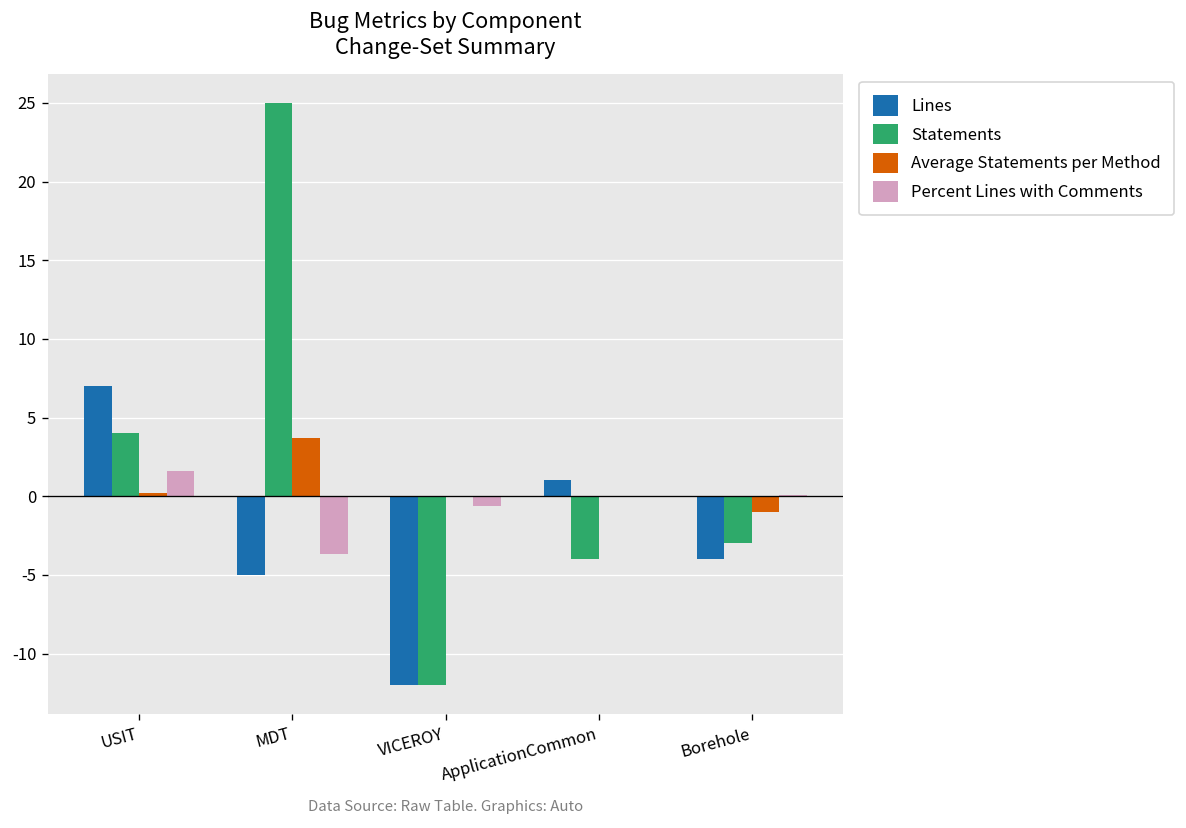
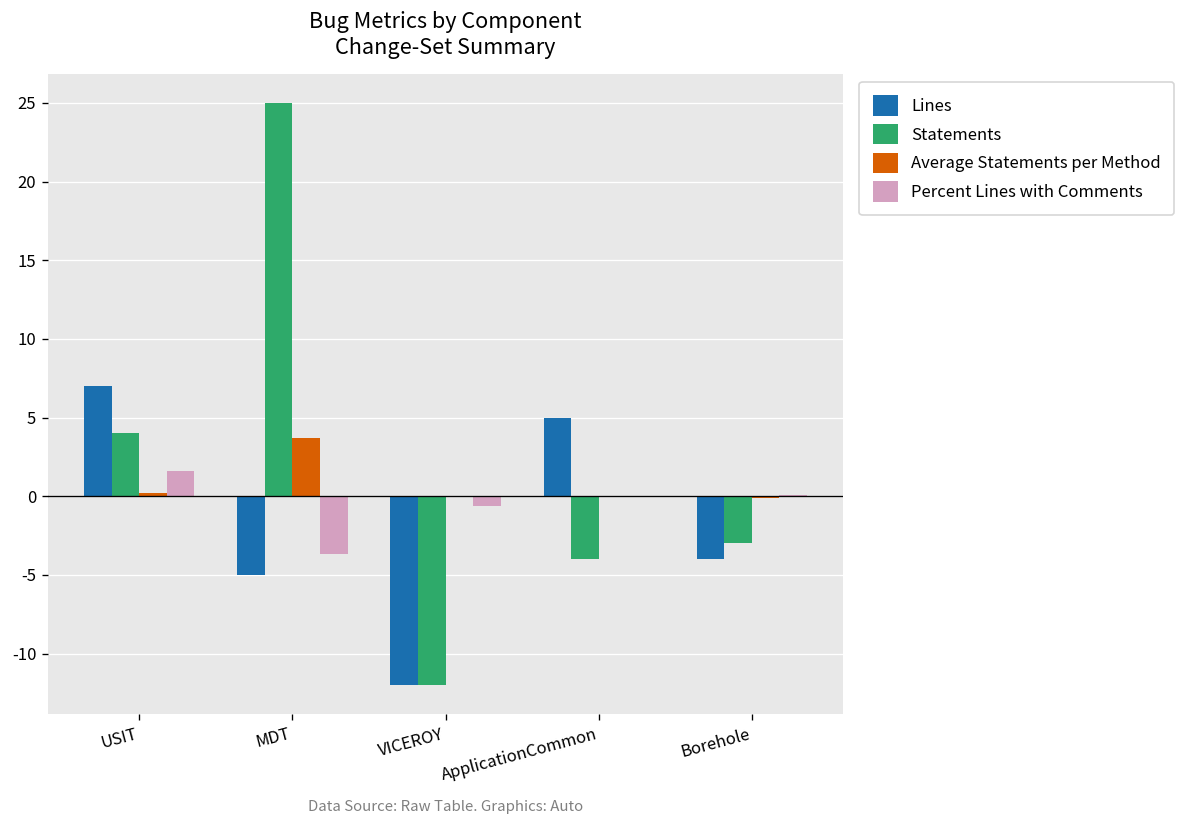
Lines, ApplicationCommon: 1 -> 5
Average Statements per Method, Borehole: -1.0 -> -0.1
